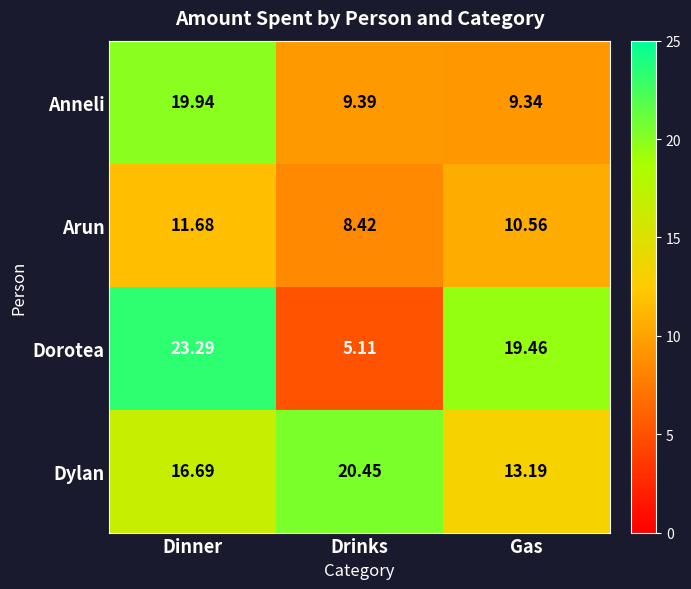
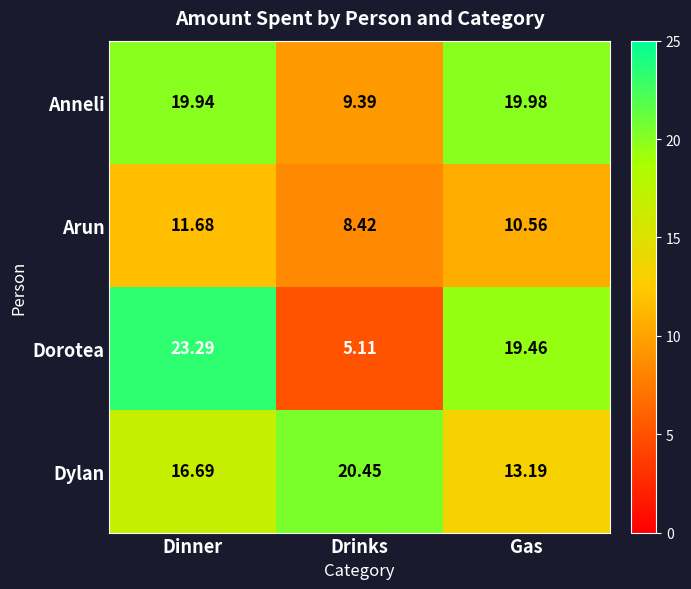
Anneli, Gas: 9.34 -> 19.98
